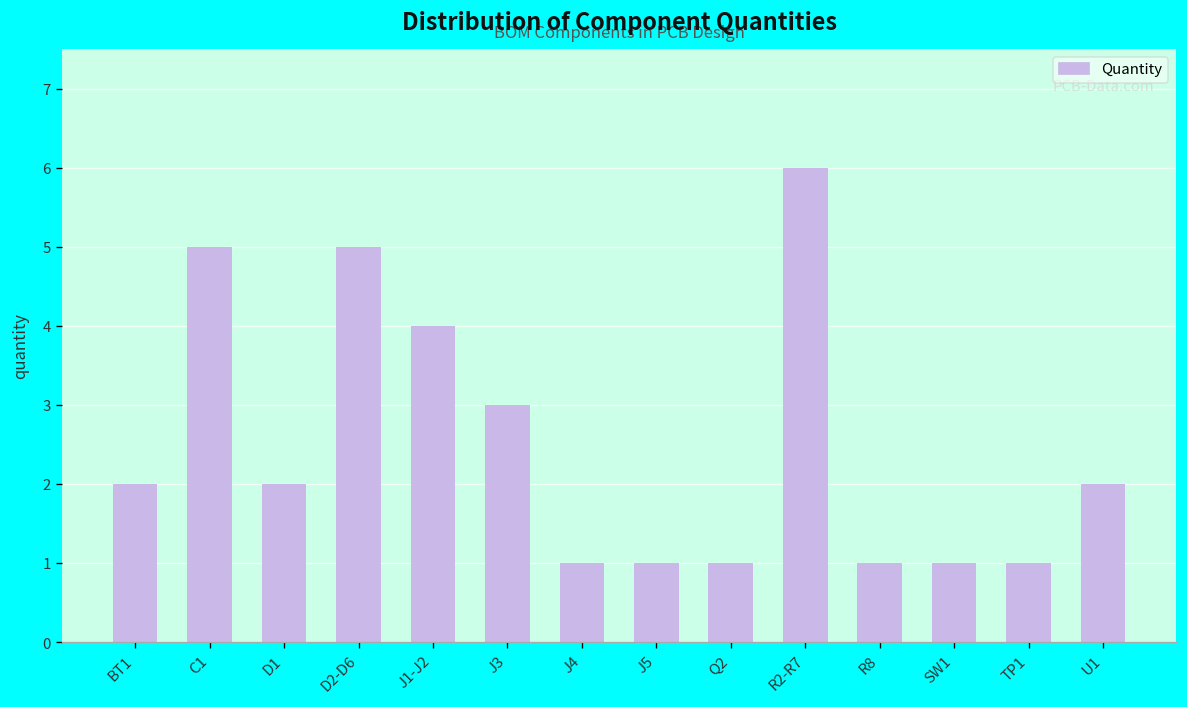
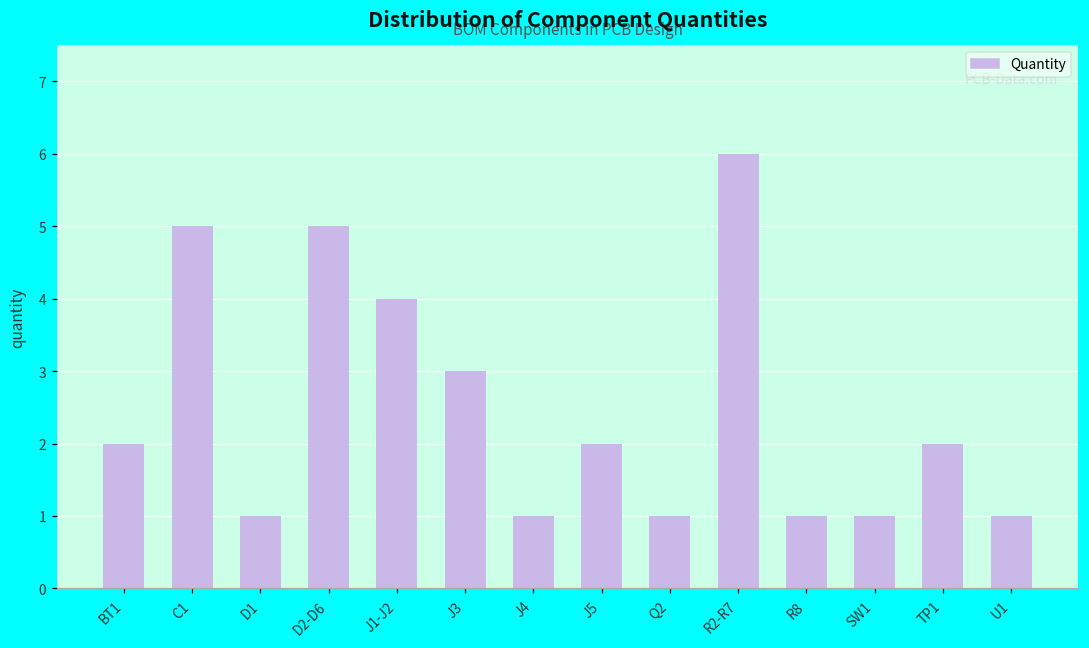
D1: 2 -> 1
J5: 1 -> 2
TP1: 1 -> 2
U1: 2 -> 1
